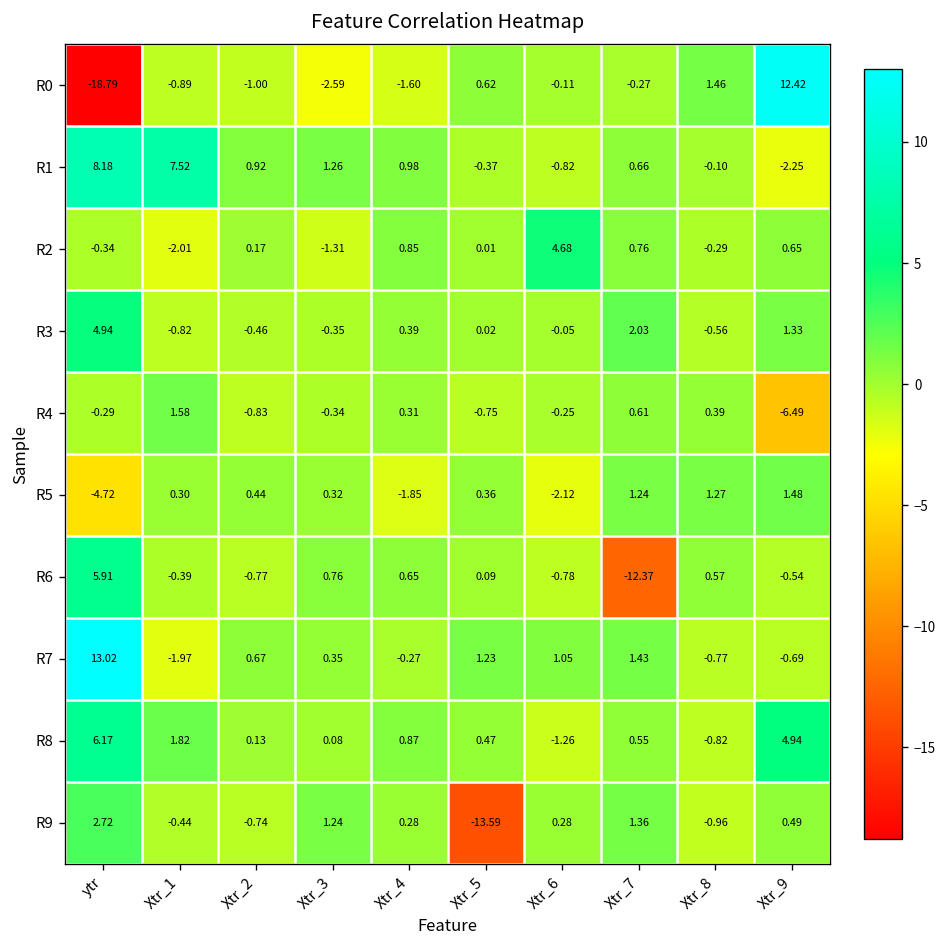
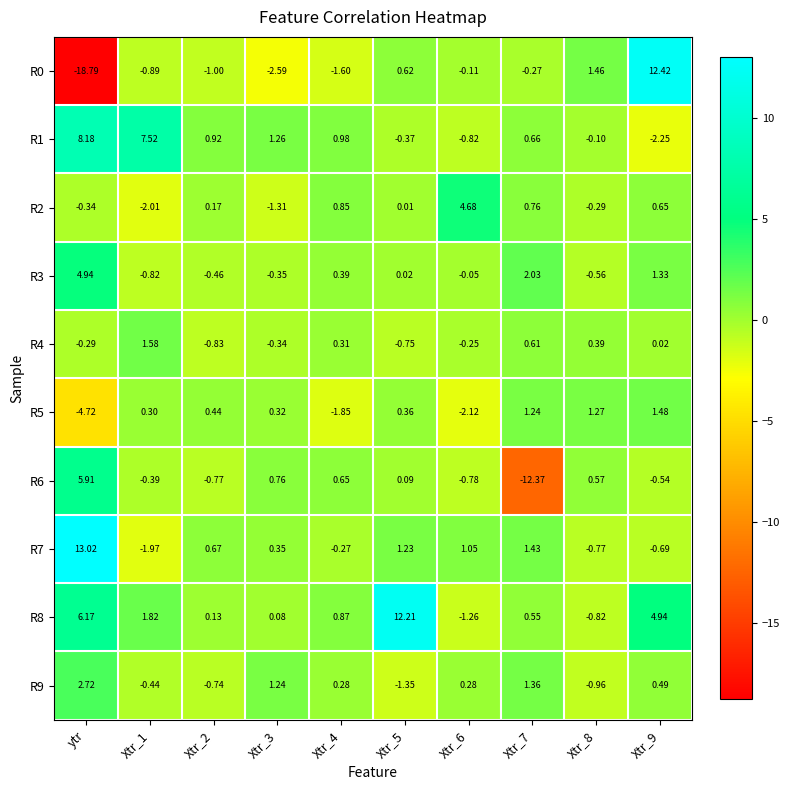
R4, Xtr_9: -6.49 -> 0.02
R8, Xtr_5: 0.47 -> 12.21
R9, Xtr_5: -13.59 -> -1.35
